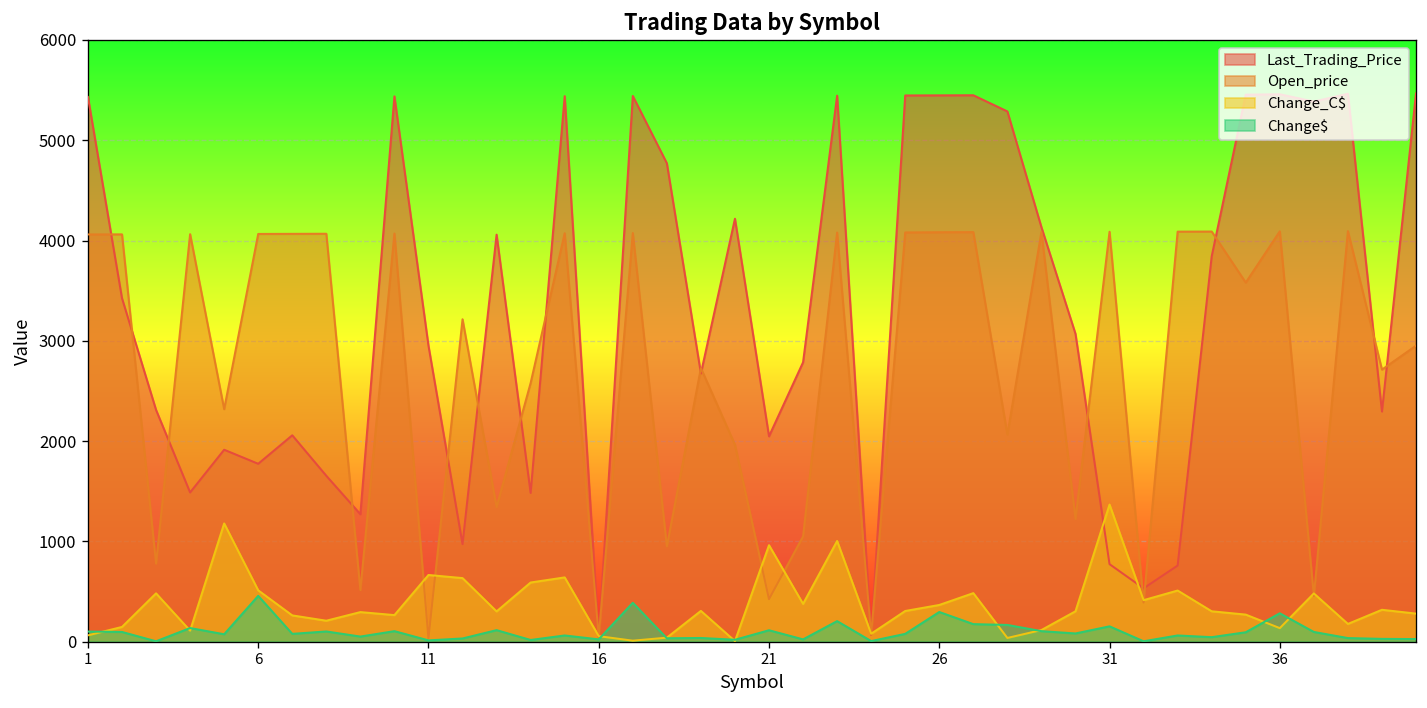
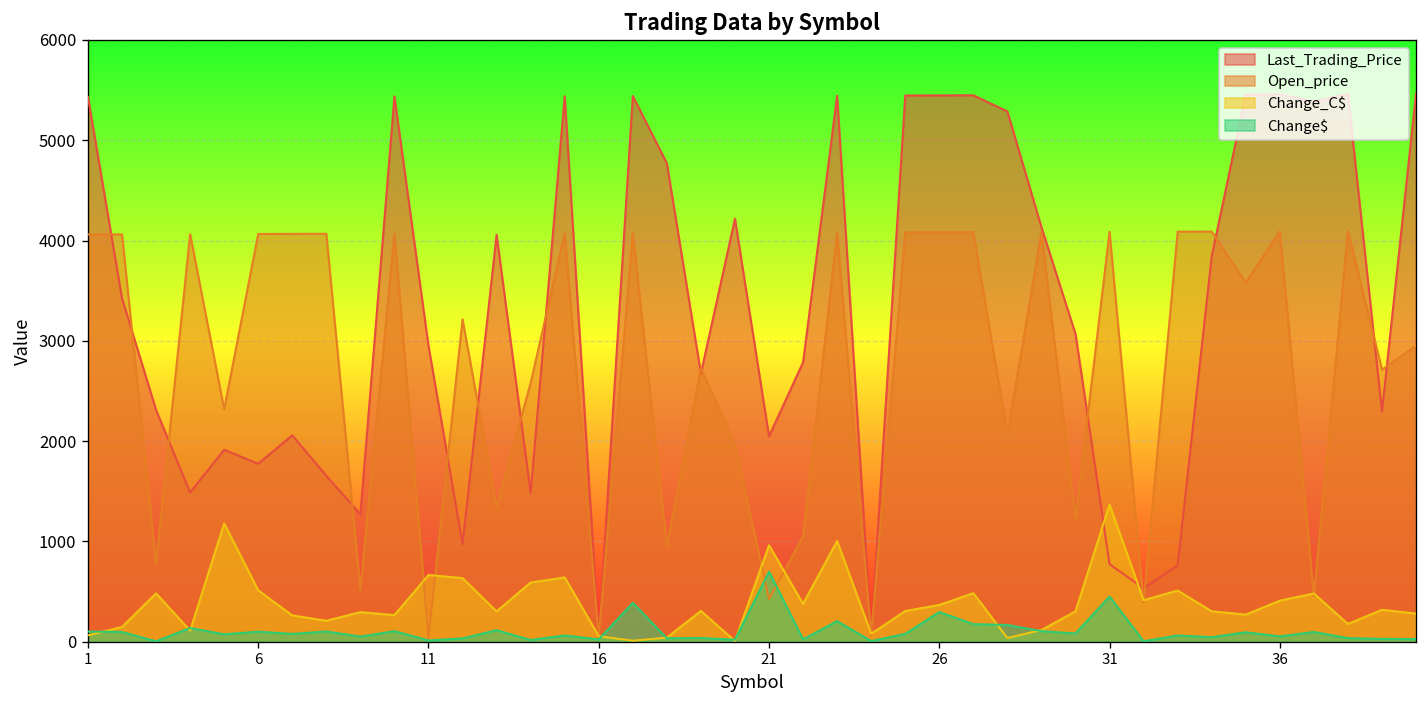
Change$, 6: 500 -> 100
Change$, 21: 100 -> 700
Change$, 31: 200 -> 500
Change_C$, 36: 100 -> 400
Change$, 36: 300 -> 100
